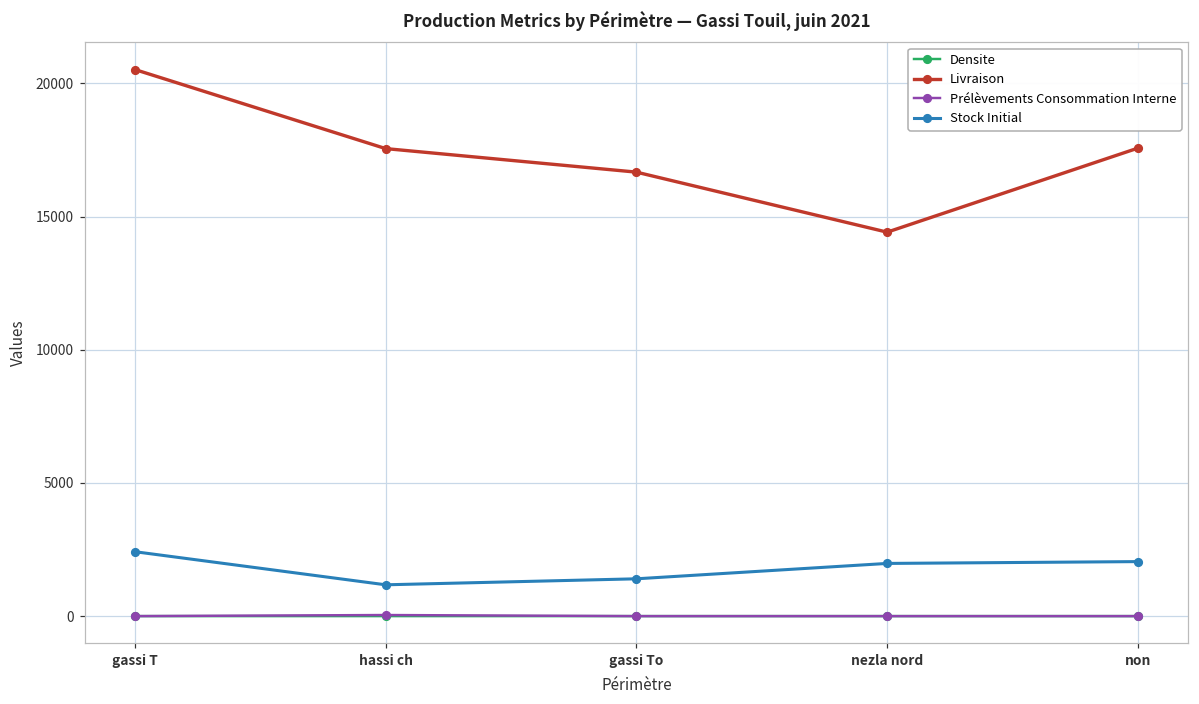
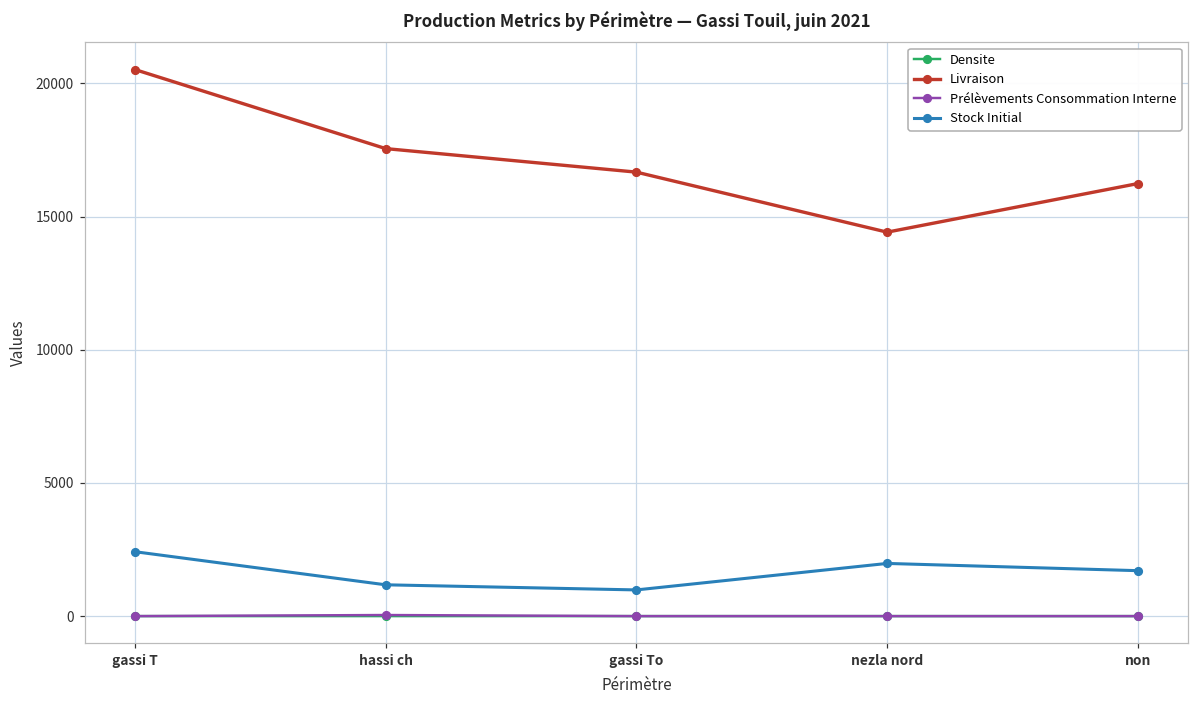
Stock Initial, gassi To: 1400 -> 1000
Livraison, non: 17600 -> 16200
Stock Initial, non: 2000 -> 1700
